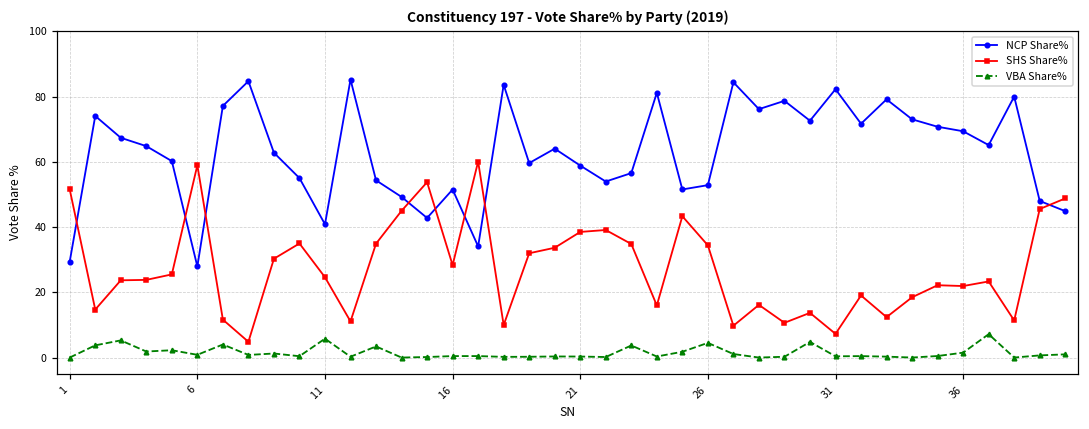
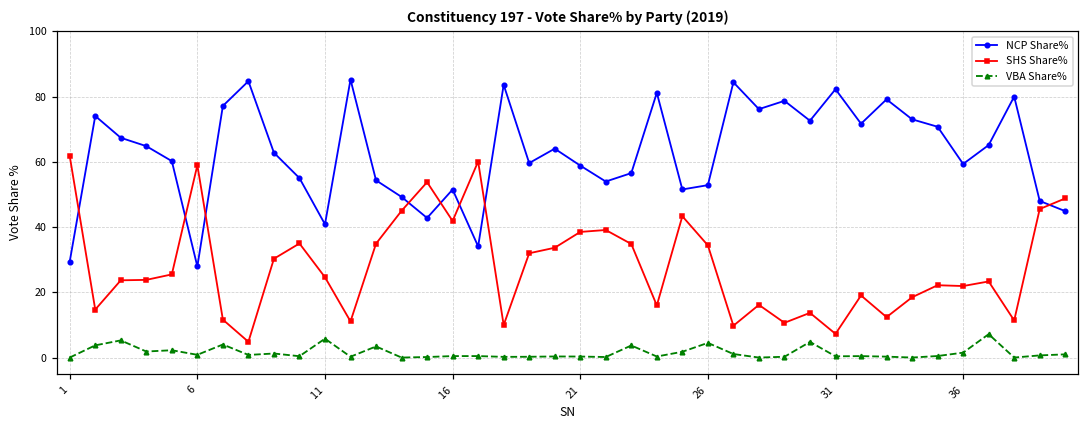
SHS Share%, 1: 52 -> 62
SHS Share%, 16: 28 -> 42
NCP Share%, 36: 69 -> 59
